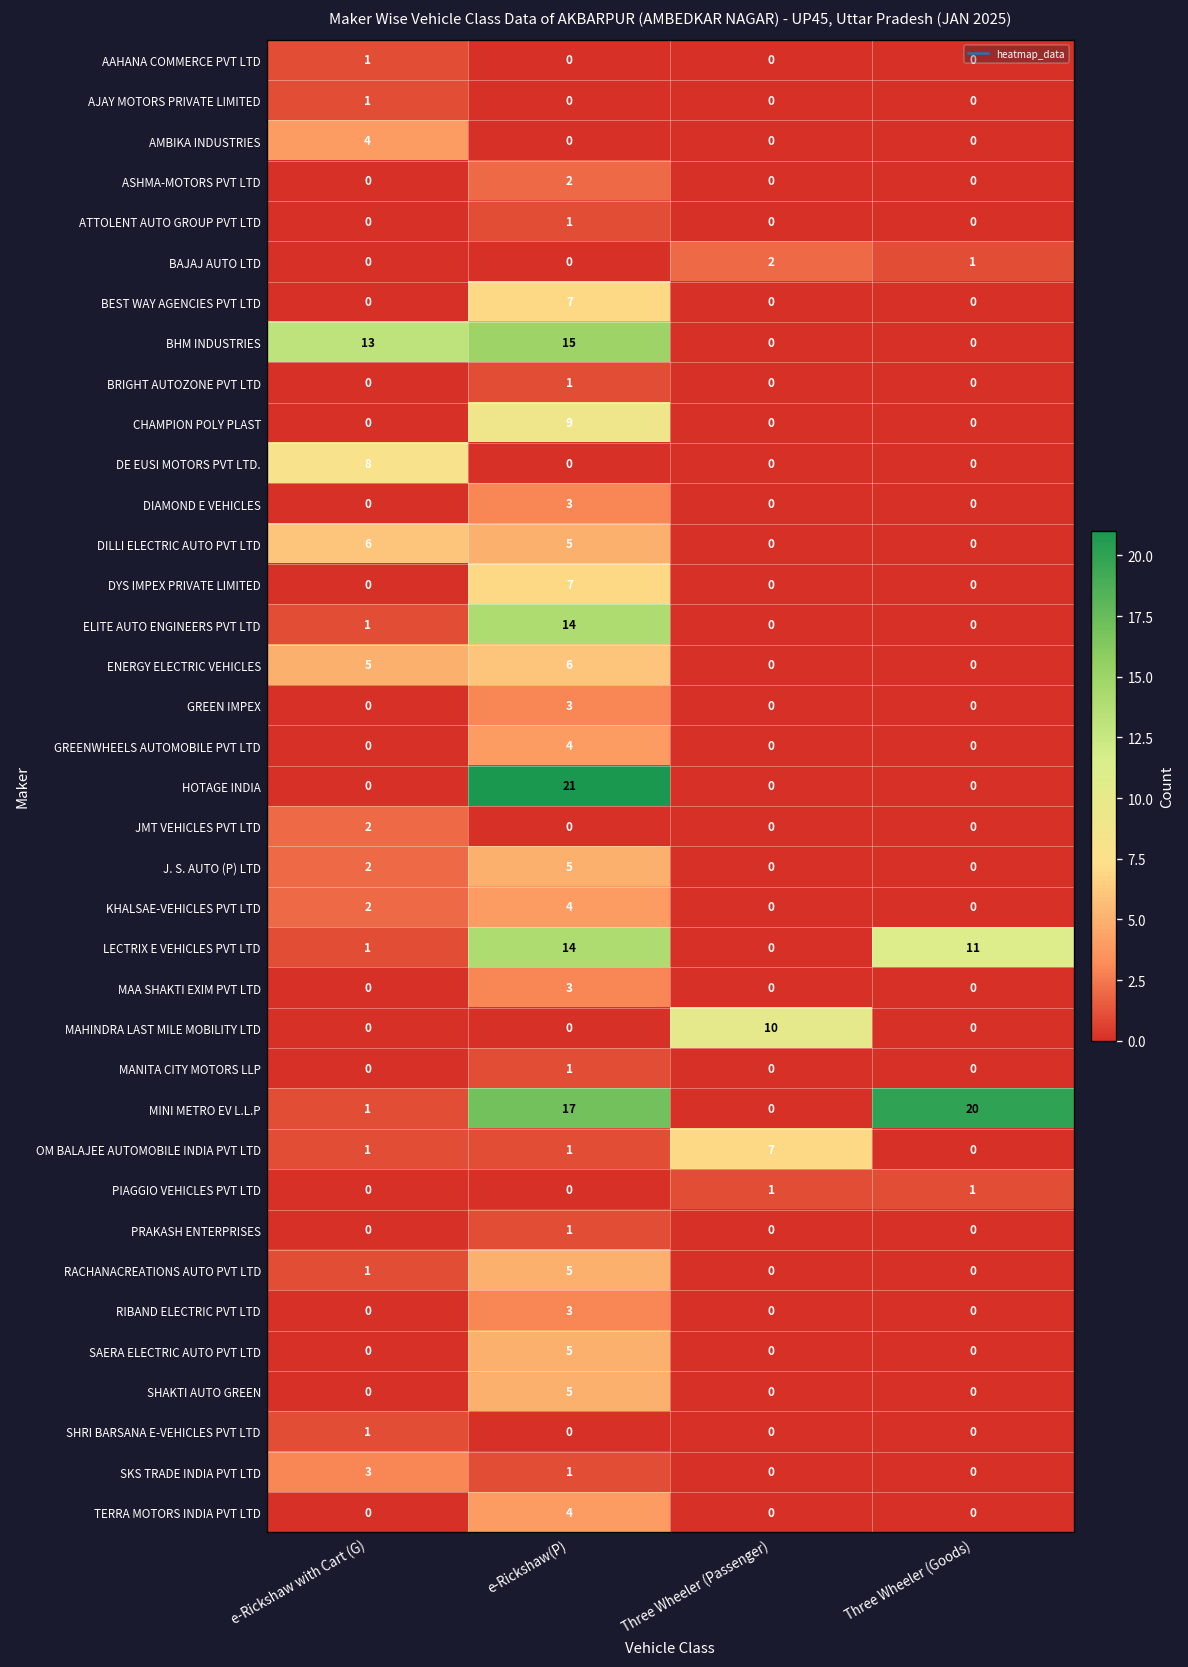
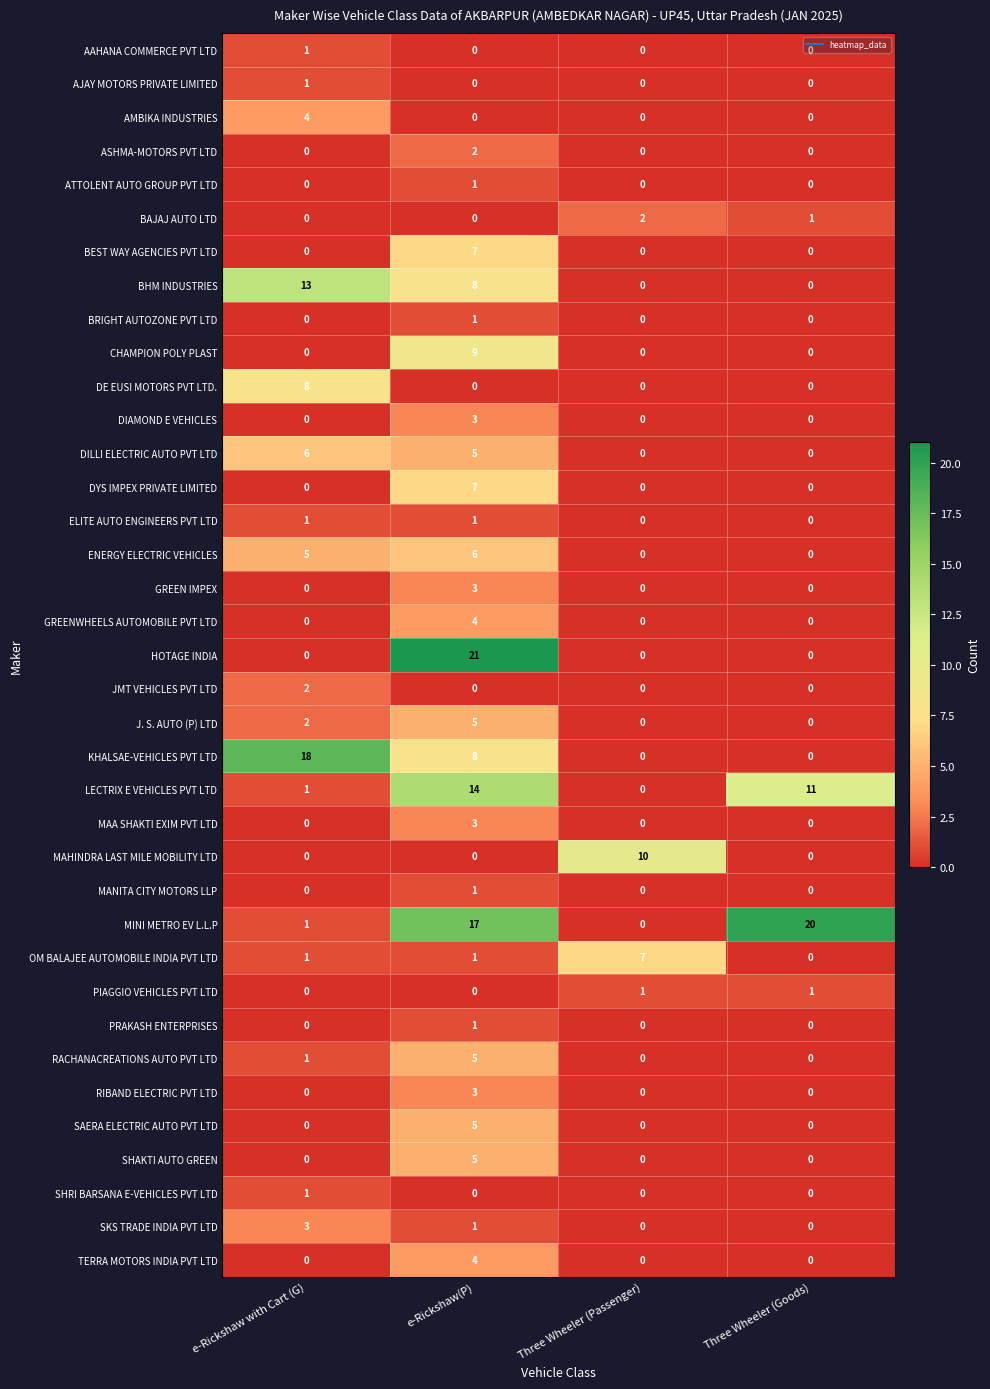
BHM INDUSTRIES, e-Rickshaw(P): 15 -> 8
ELITE AUTO ENGINEERS PVT LTD, e-Rickshaw(P): 14 -> 1
KHALSAE-VEHICLES PVT LTD, e-Rickshaw with Cart (G): 2 -> 18
KHALSAE-VEHICLES PVT LTD, e-Rickshaw(P): 4 -> 8
